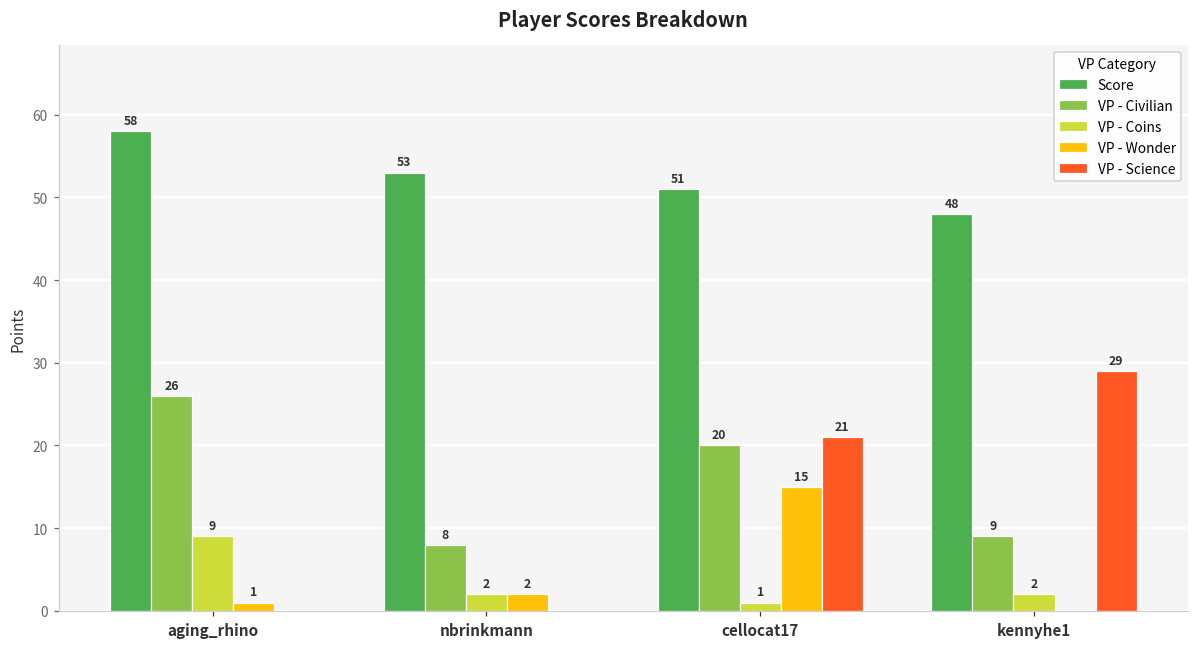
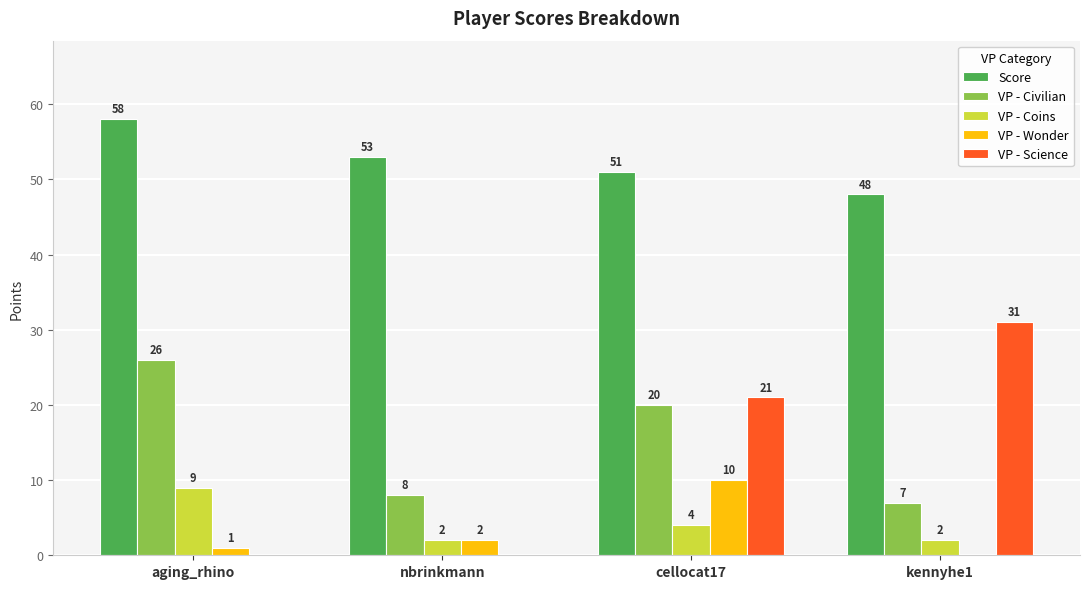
VP - Coins, cellocat17: 1 -> 4
VP - Wonder, cellocat17: 15 -> 10
VP - Civilian, kennyhe1: 9 -> 7
VP - Science, kennyhe1: 29 -> 31
